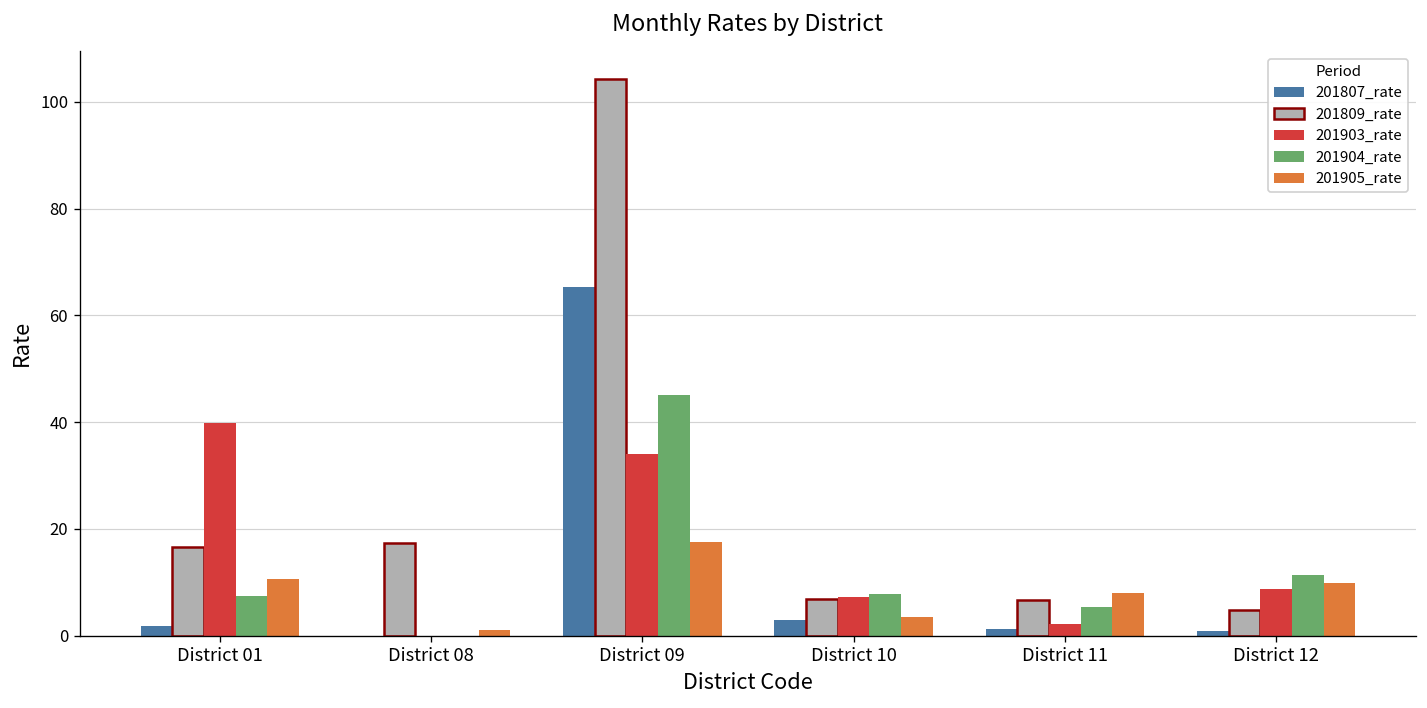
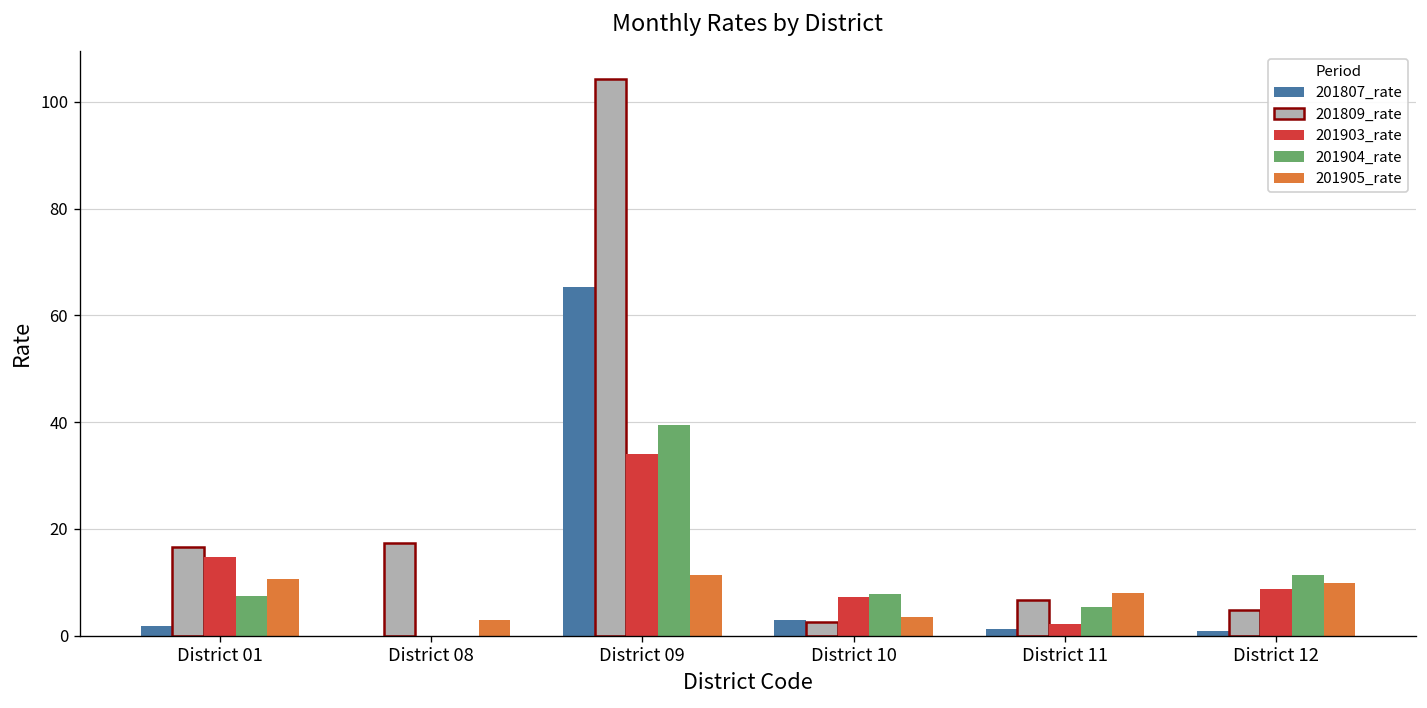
201903_rate, District 01: 40 -> 15
201905_rate, District 08: 1 -> 3
201904_rate, District 09: 45 -> 39
201905_rate, District 09: 18 -> 11
201809_rate, District 10: 7 -> 3
